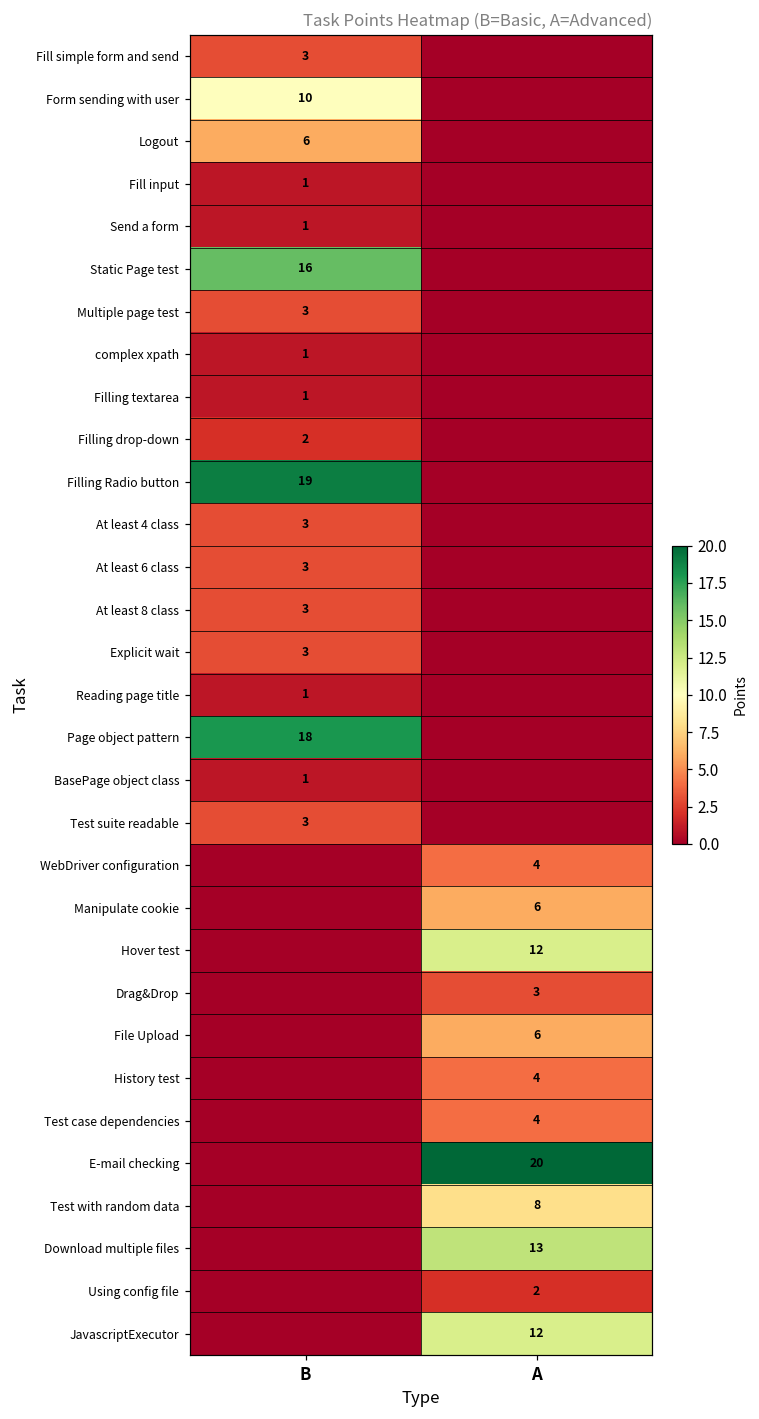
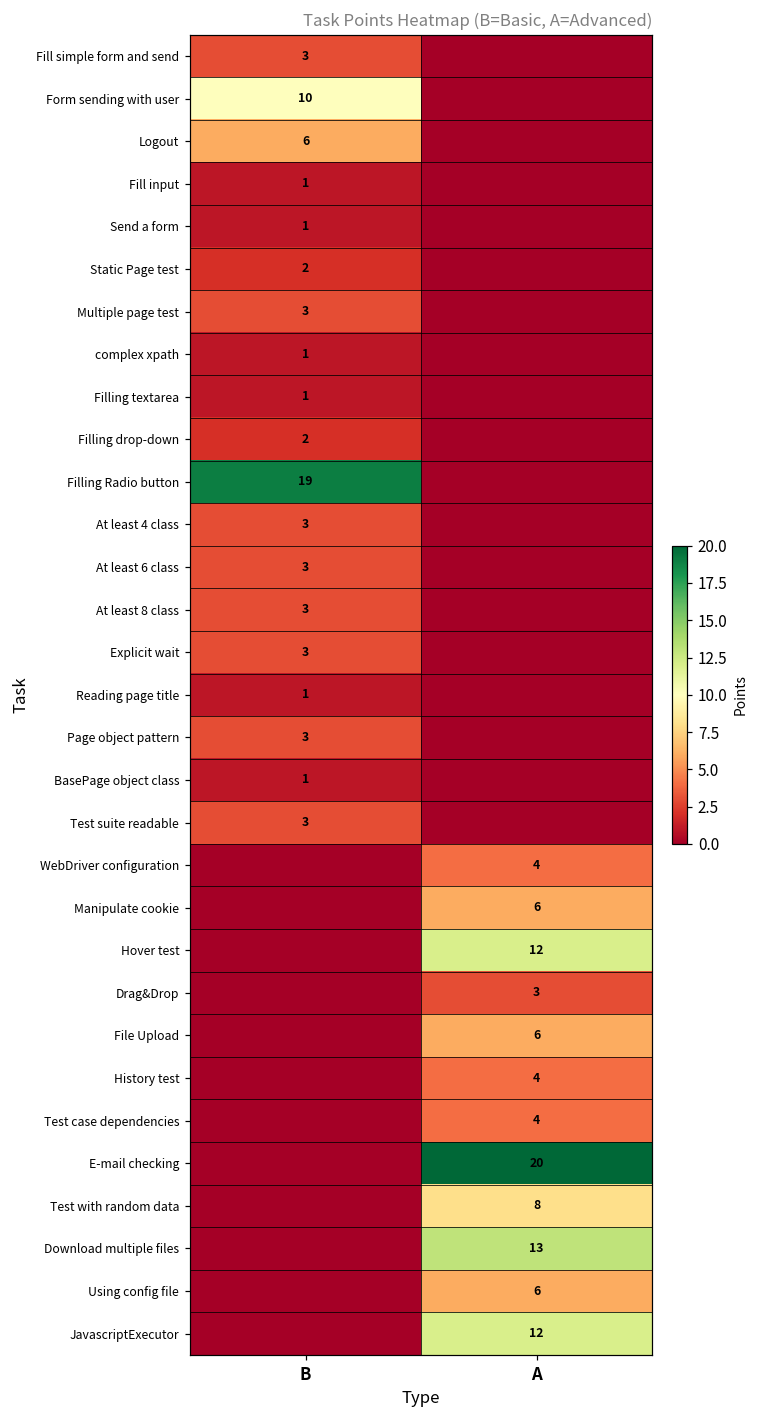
Static Page test, B: 16 -> 2
Page object pattern, B: 18 -> 3
Using config file, A: 2 -> 6
